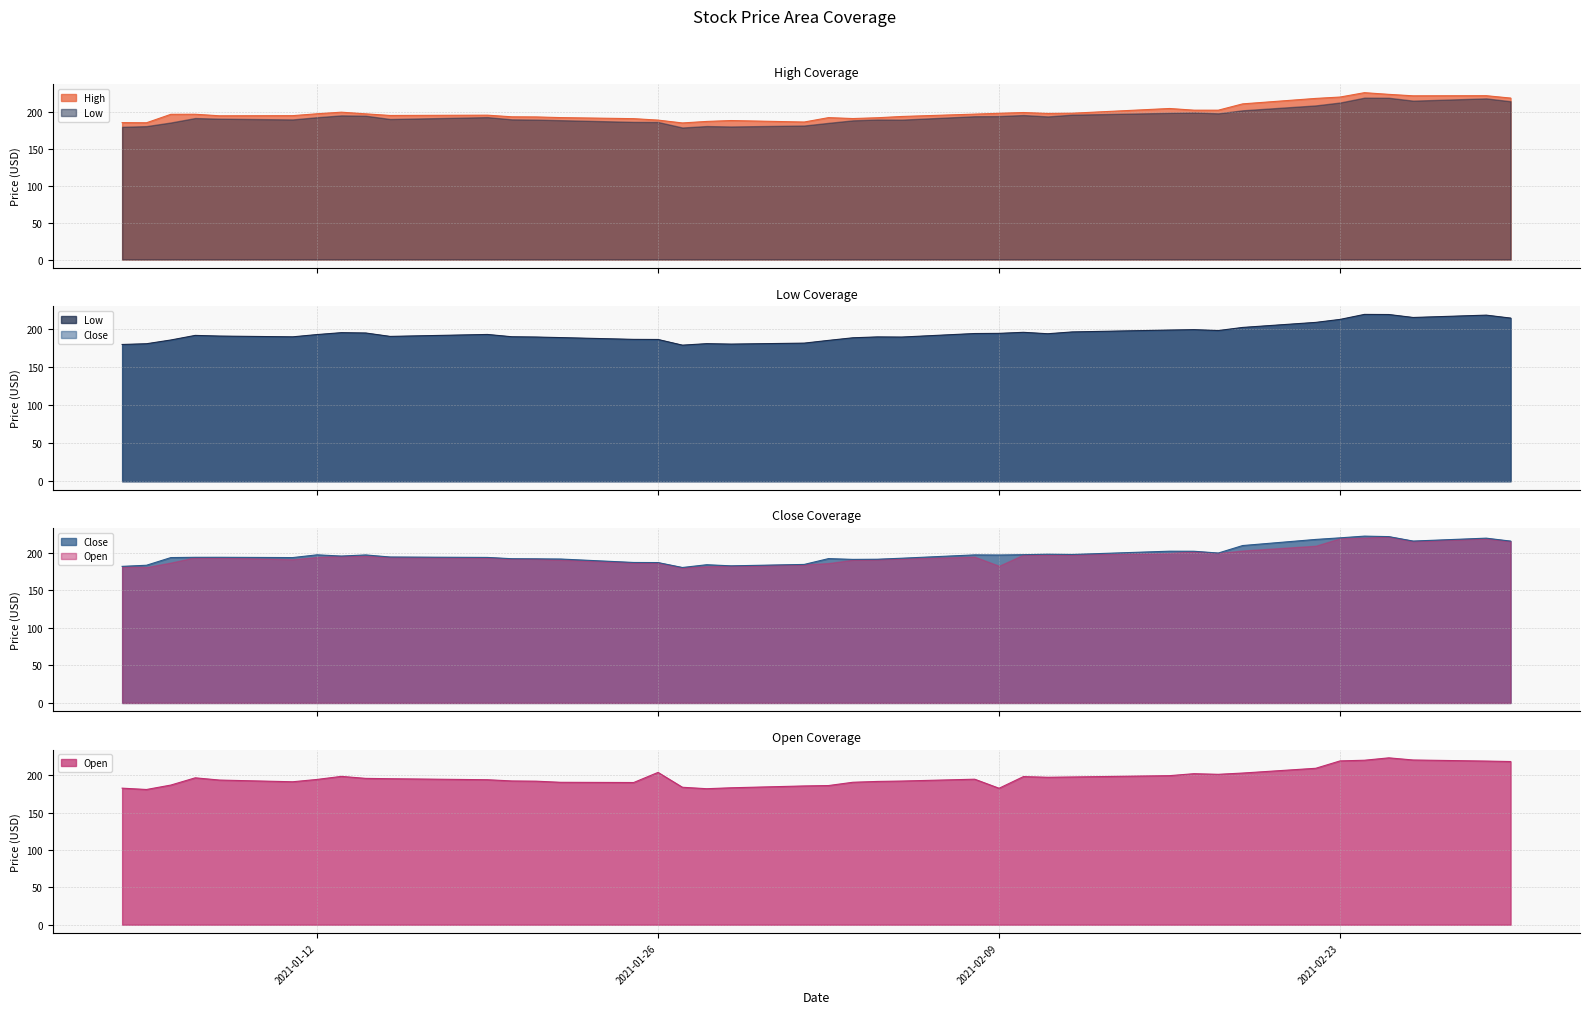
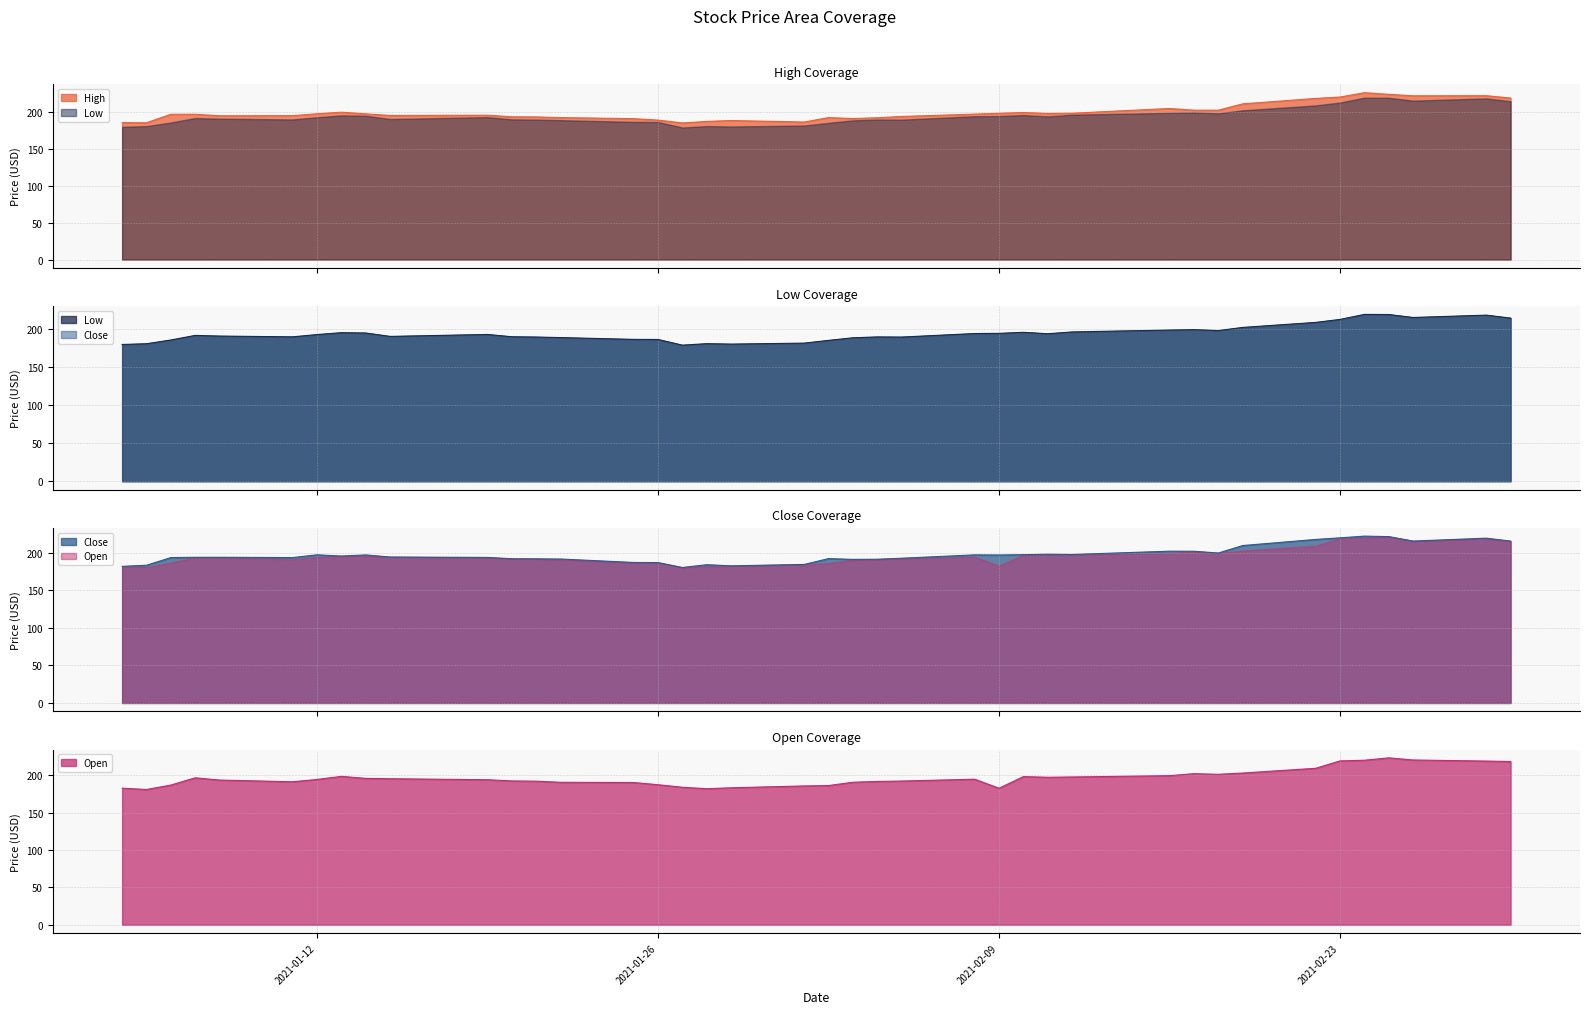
Open Coverage, 2021-01-26: 200 -> 190
